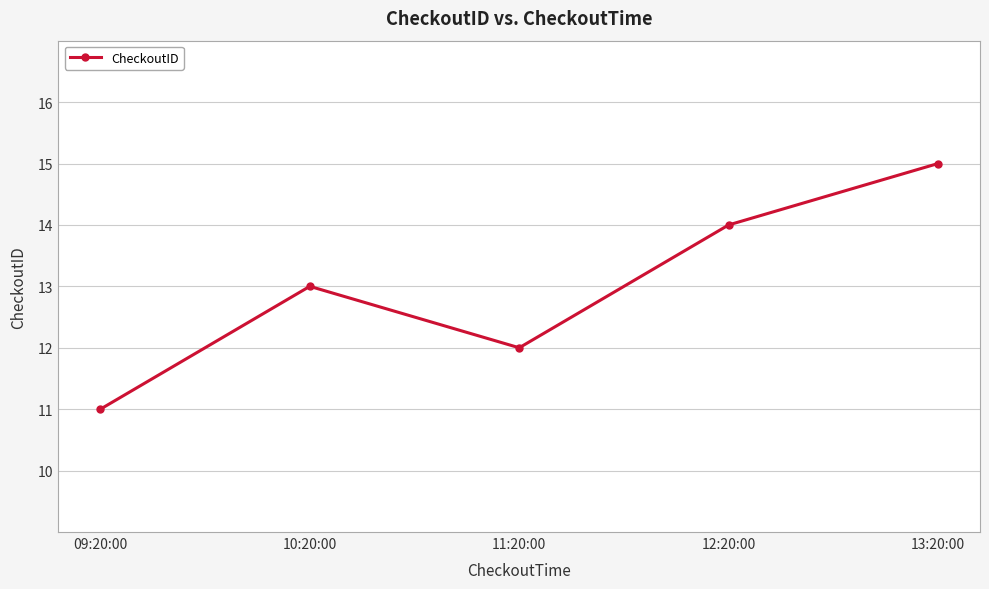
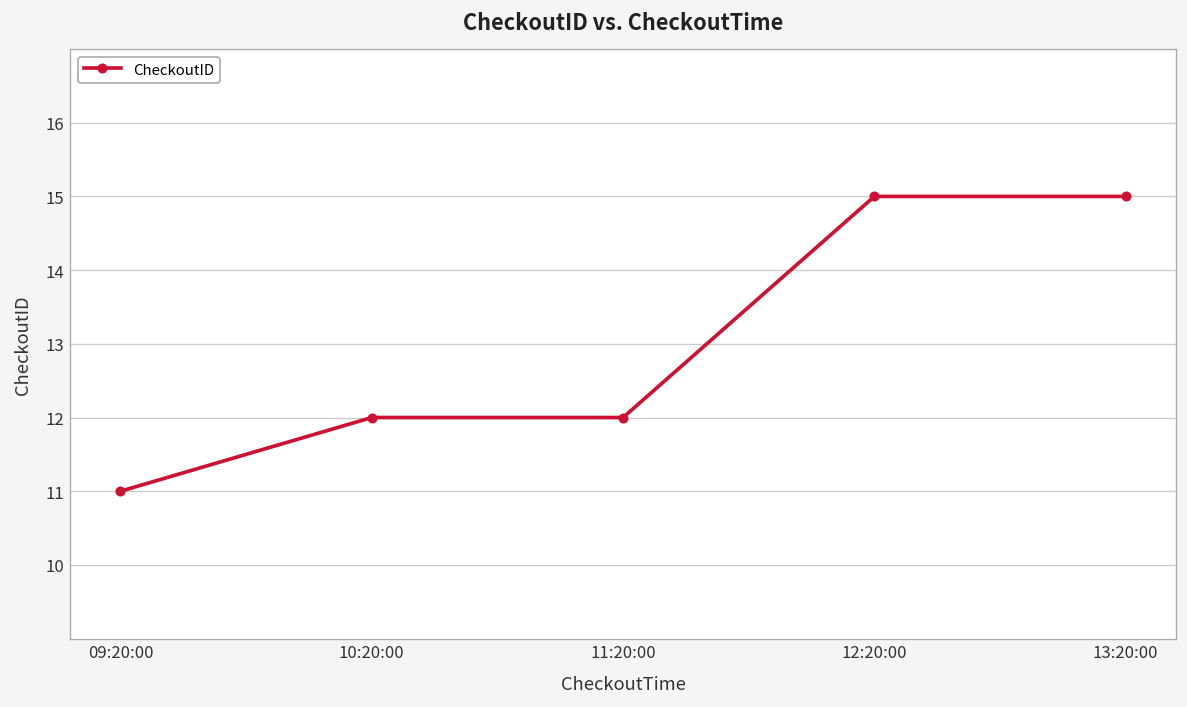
10:20:00: 13 -> 12
12:20:00: 14 -> 15
